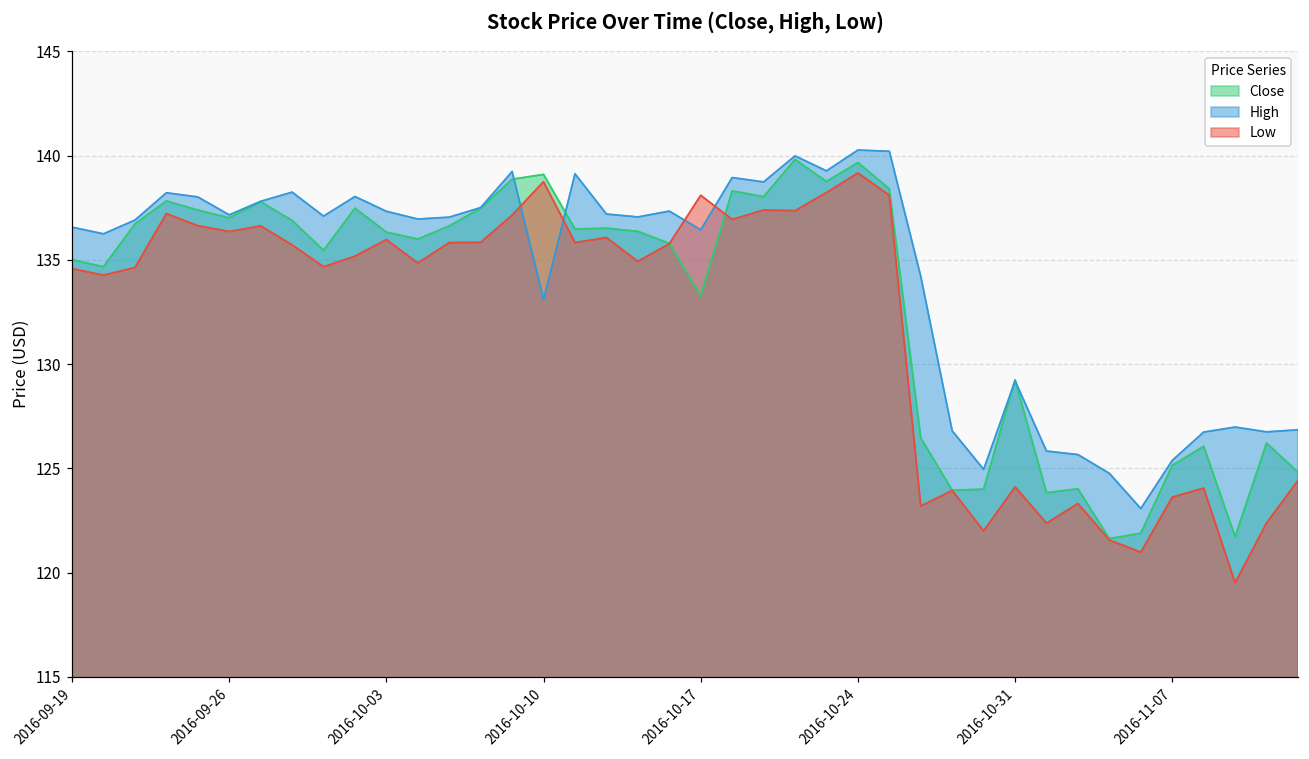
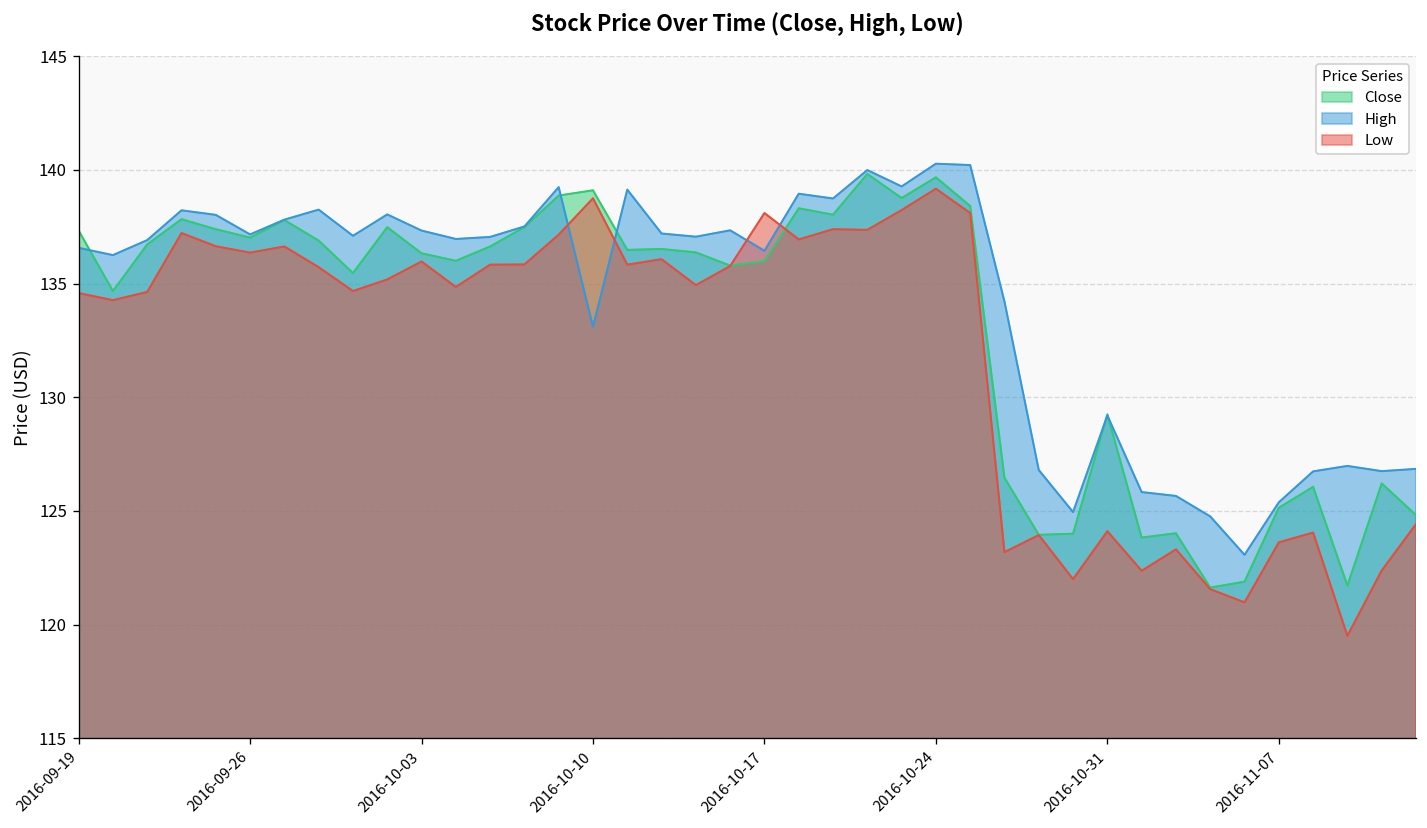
Close, 2016-09-19: 135.0 -> 137.3
Close, 2016-10-17: 133.3 -> 136.0
